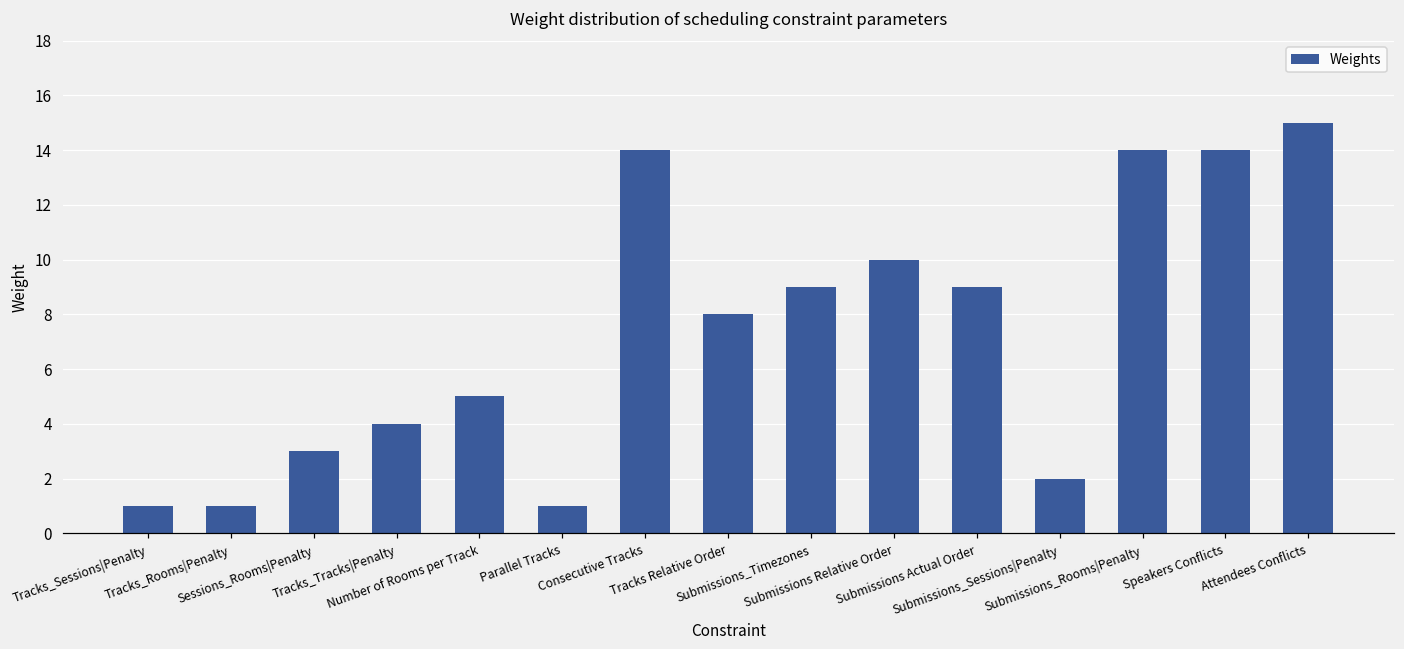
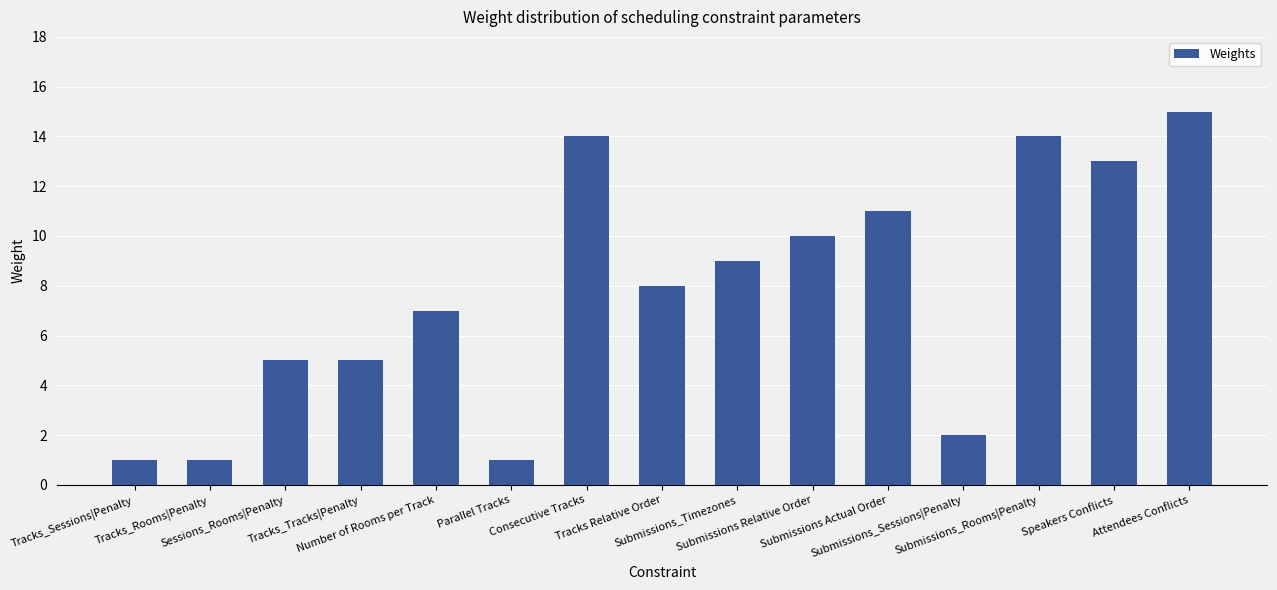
Sessions_Rooms|Penalty: 3 -> 5
Tracks_Tracks|Penalty: 4 -> 5
Number of Rooms per Track: 5 -> 7
Submissions Actual Order: 9 -> 11
Speakers Conflicts: 14 -> 13
